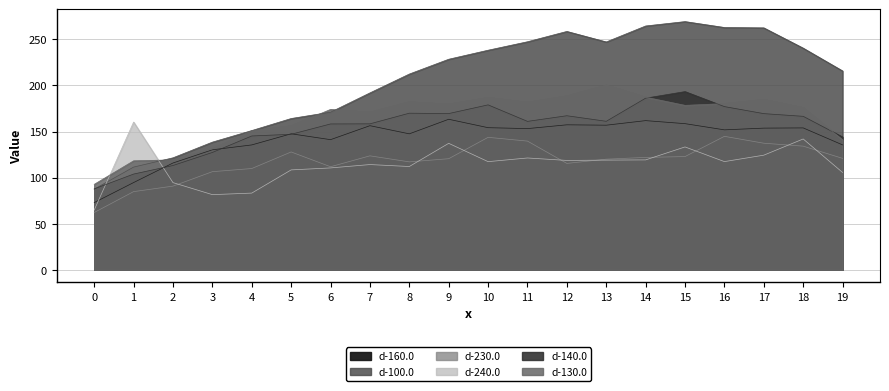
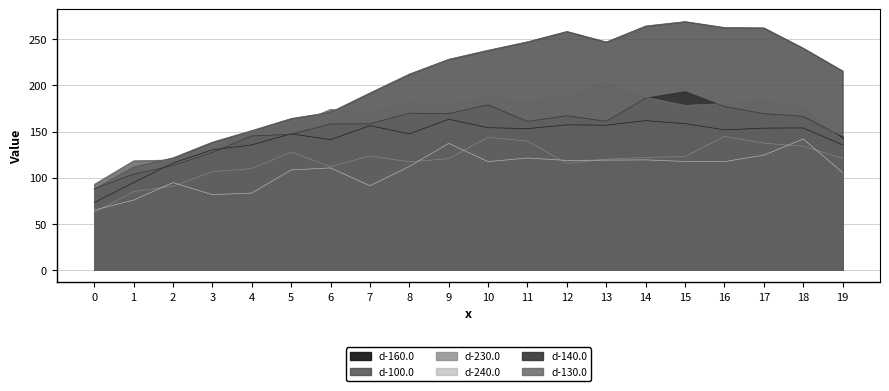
d-240.0, 1: 160 -> 80
d-240.0, 7: 110 -> 90
d-240.0, 15: 130 -> 120
